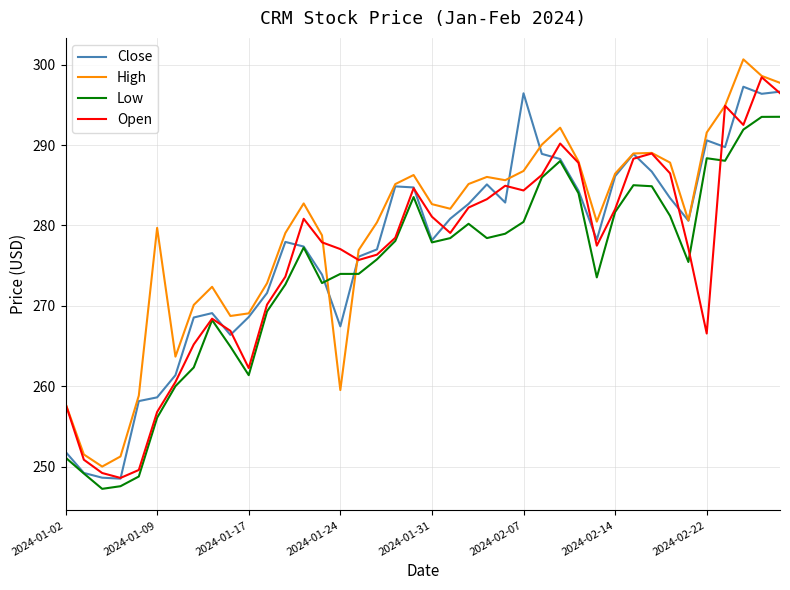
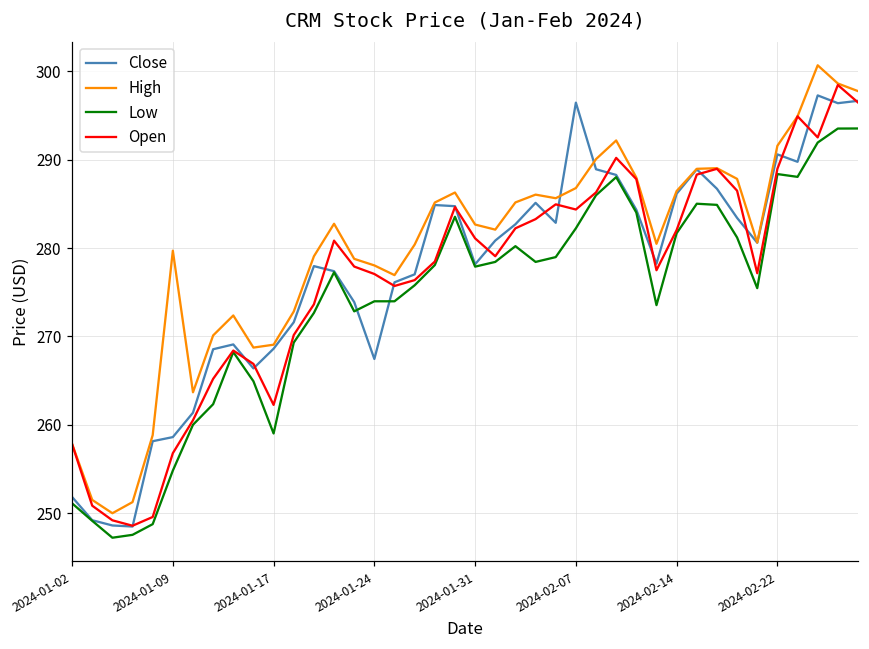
Low, 2024-01-09: 256 -> 255
Low, 2024-01-17: 261 -> 259
High, 2024-01-24: 260 -> 278
Low, 2024-02-07: 280 -> 282
Open, 2024-02-22: 267 -> 289
